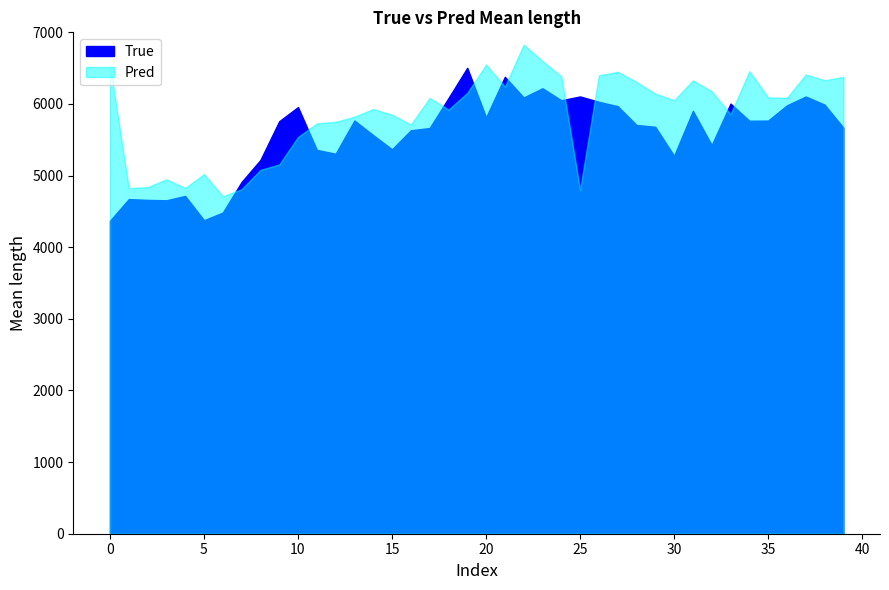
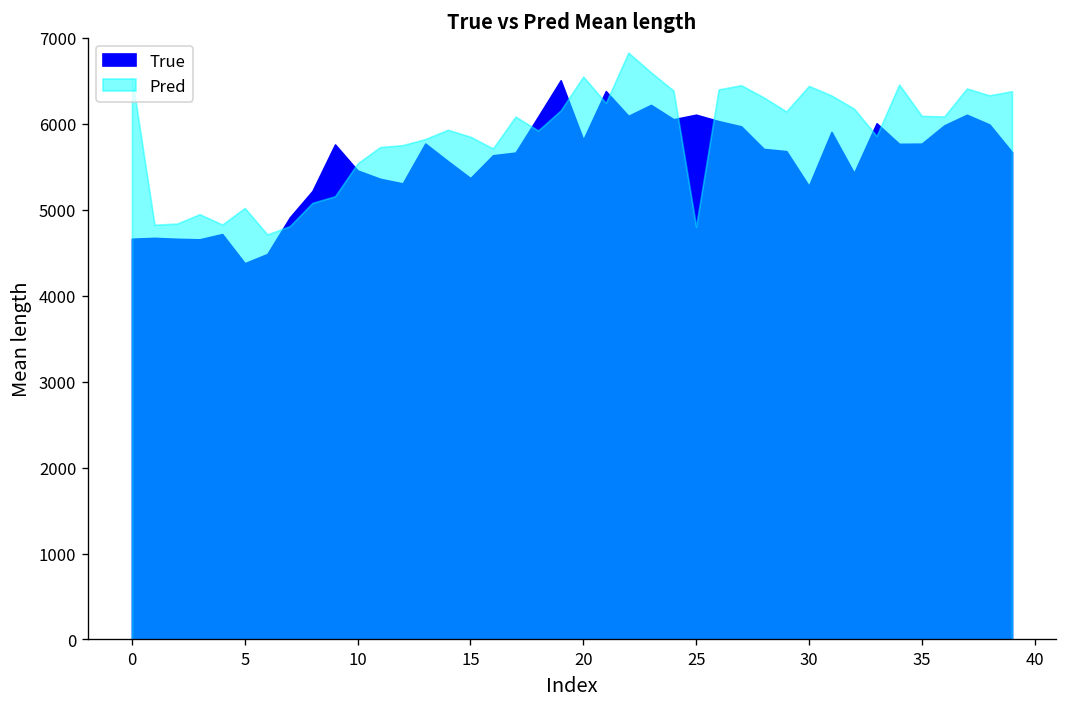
True, 0: 4400 -> 4700
True, 10: 6000 -> 5500
Pred, 30: 6100 -> 6400
